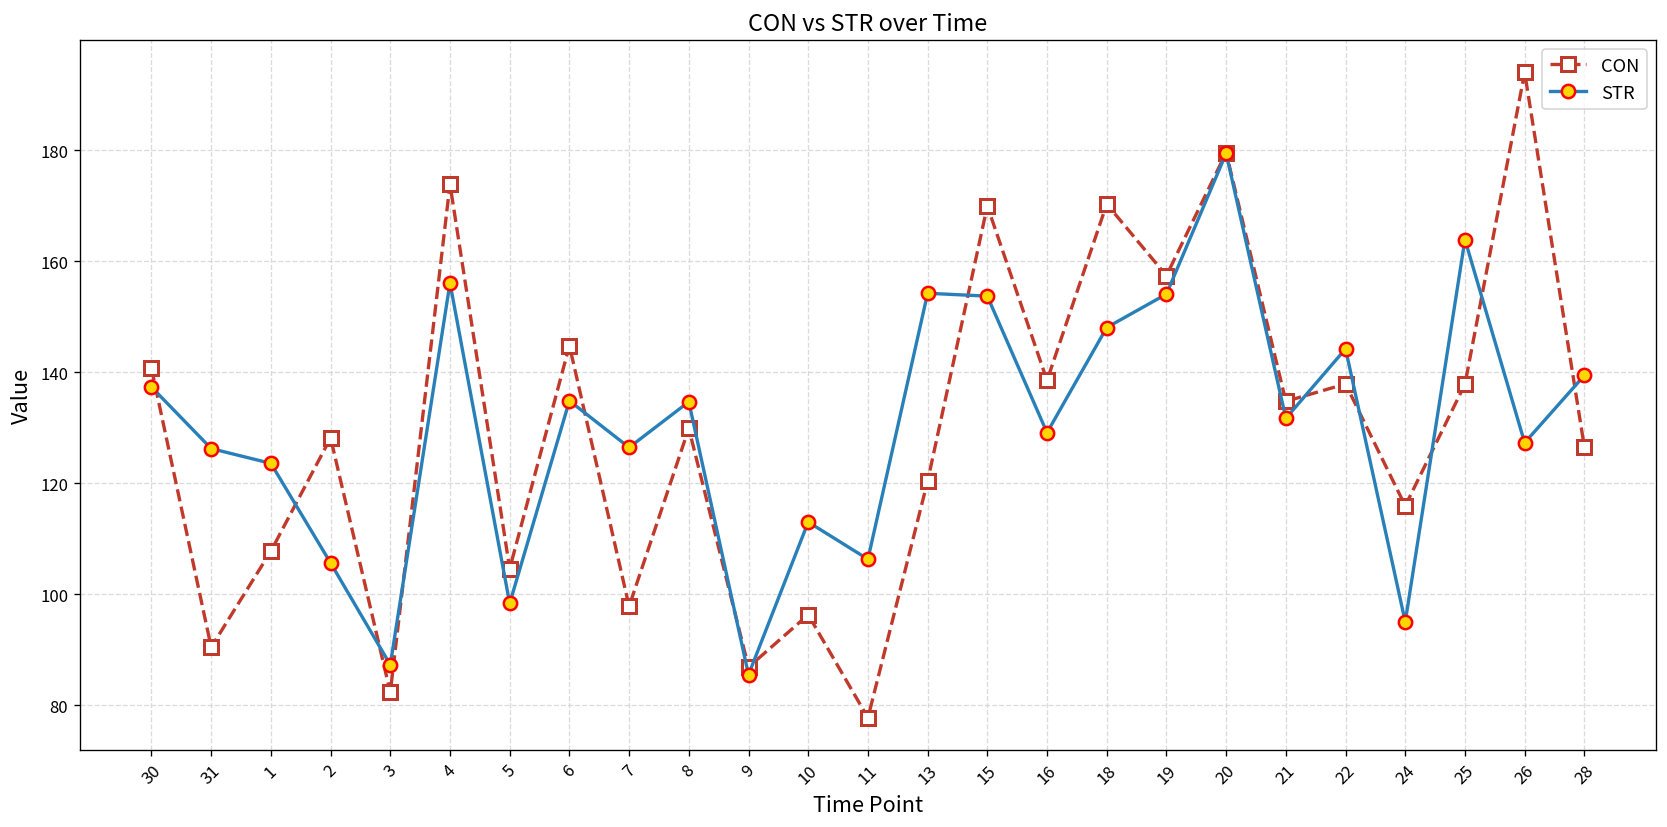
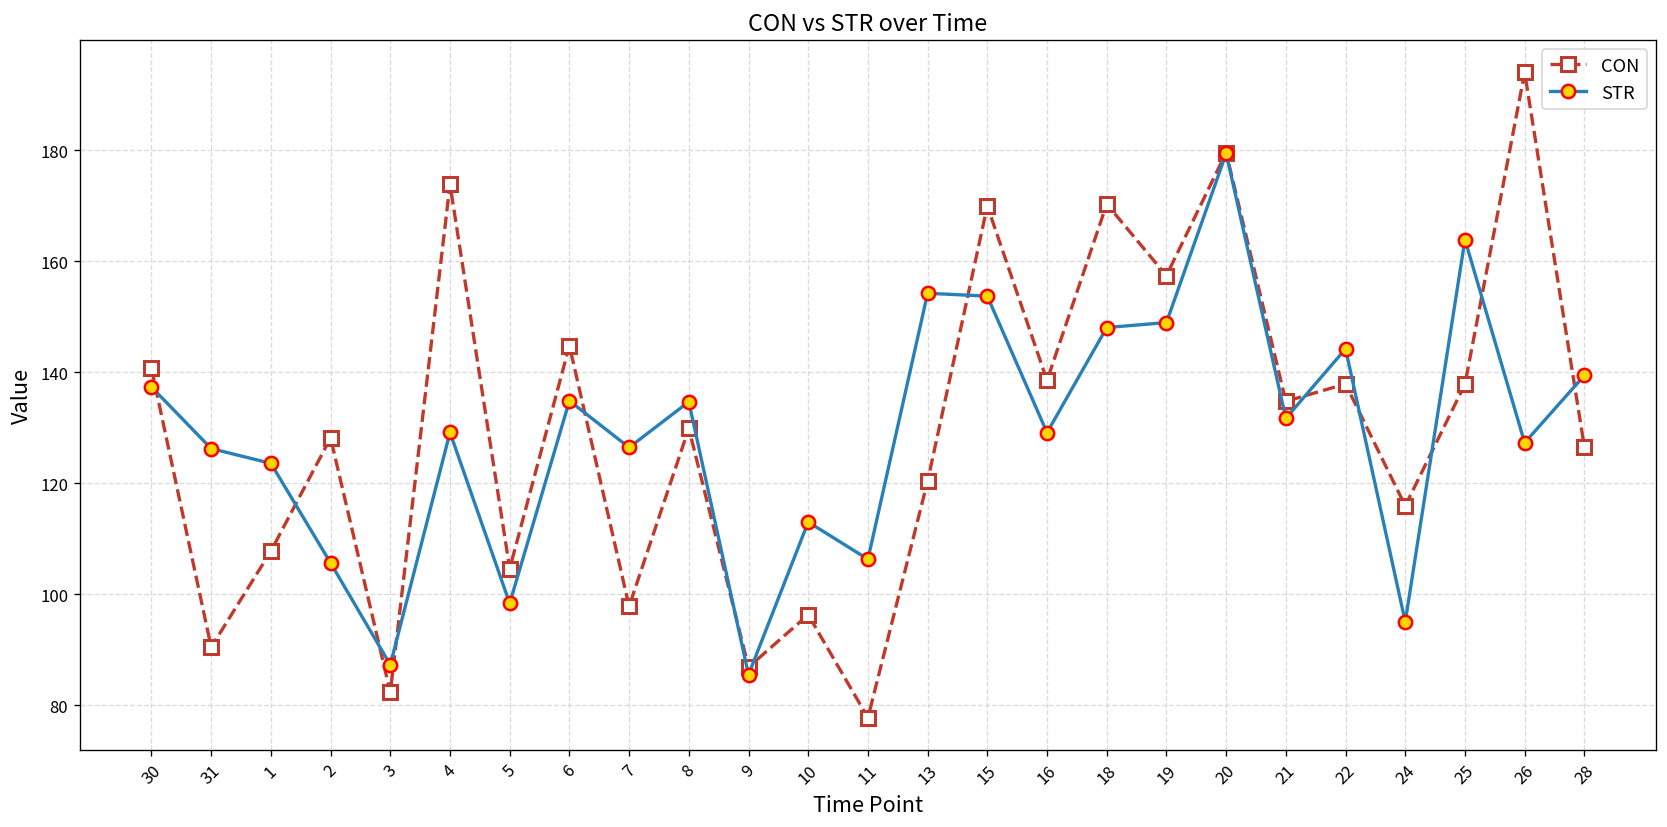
STR, 4: 156 -> 129
STR, 19: 154 -> 149
